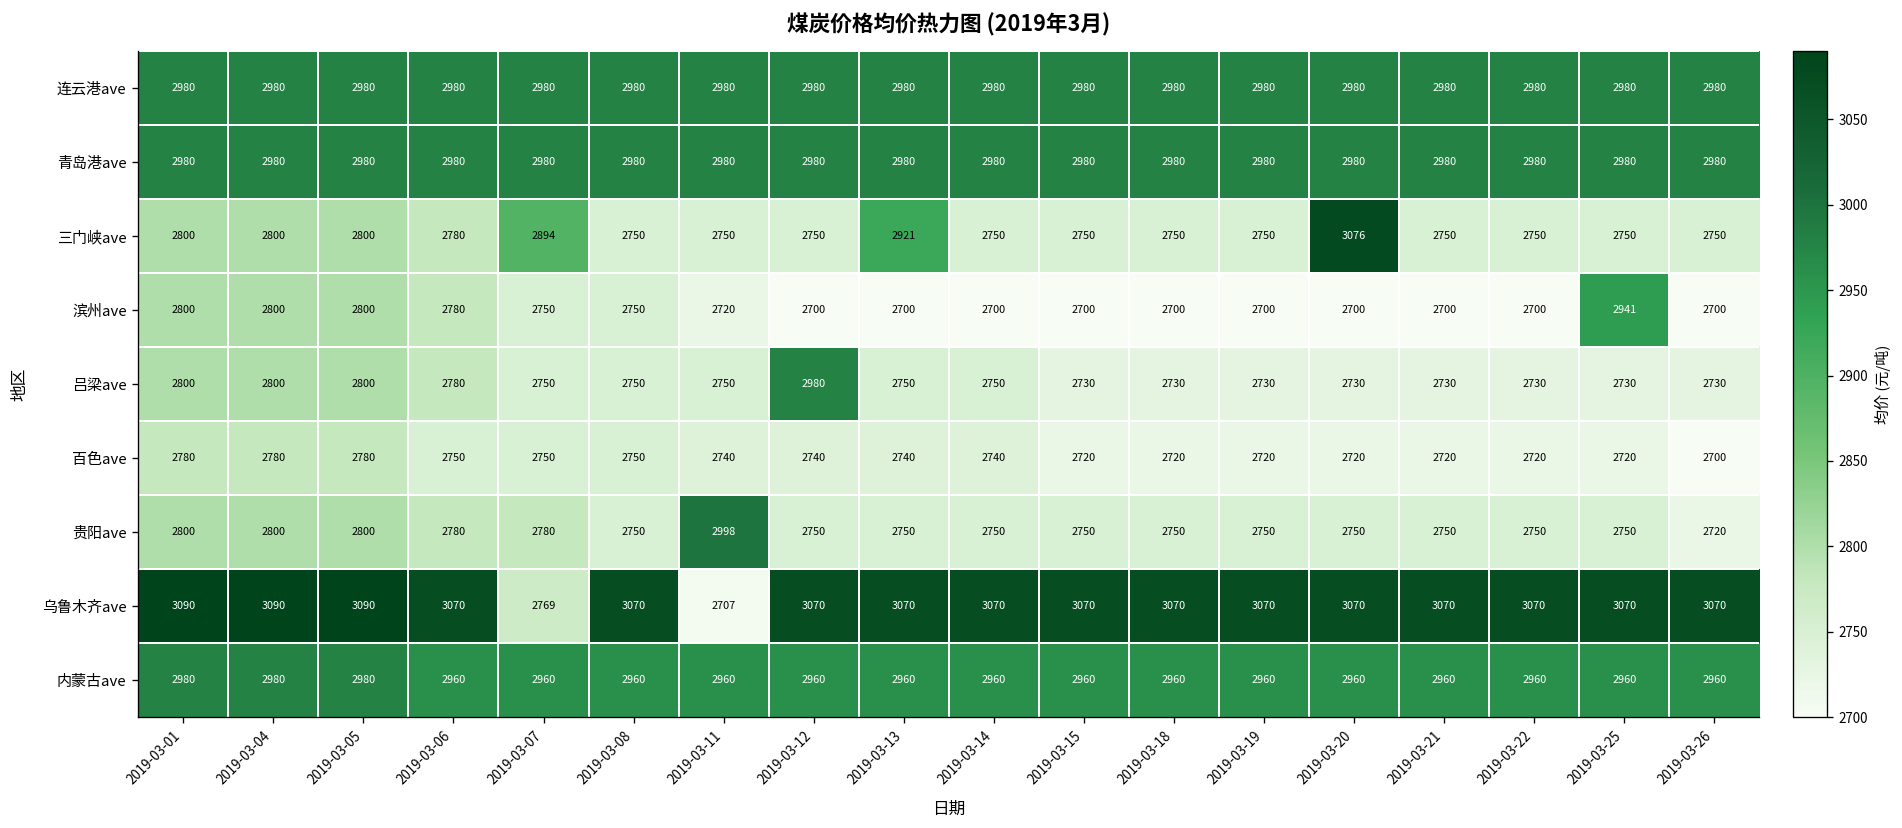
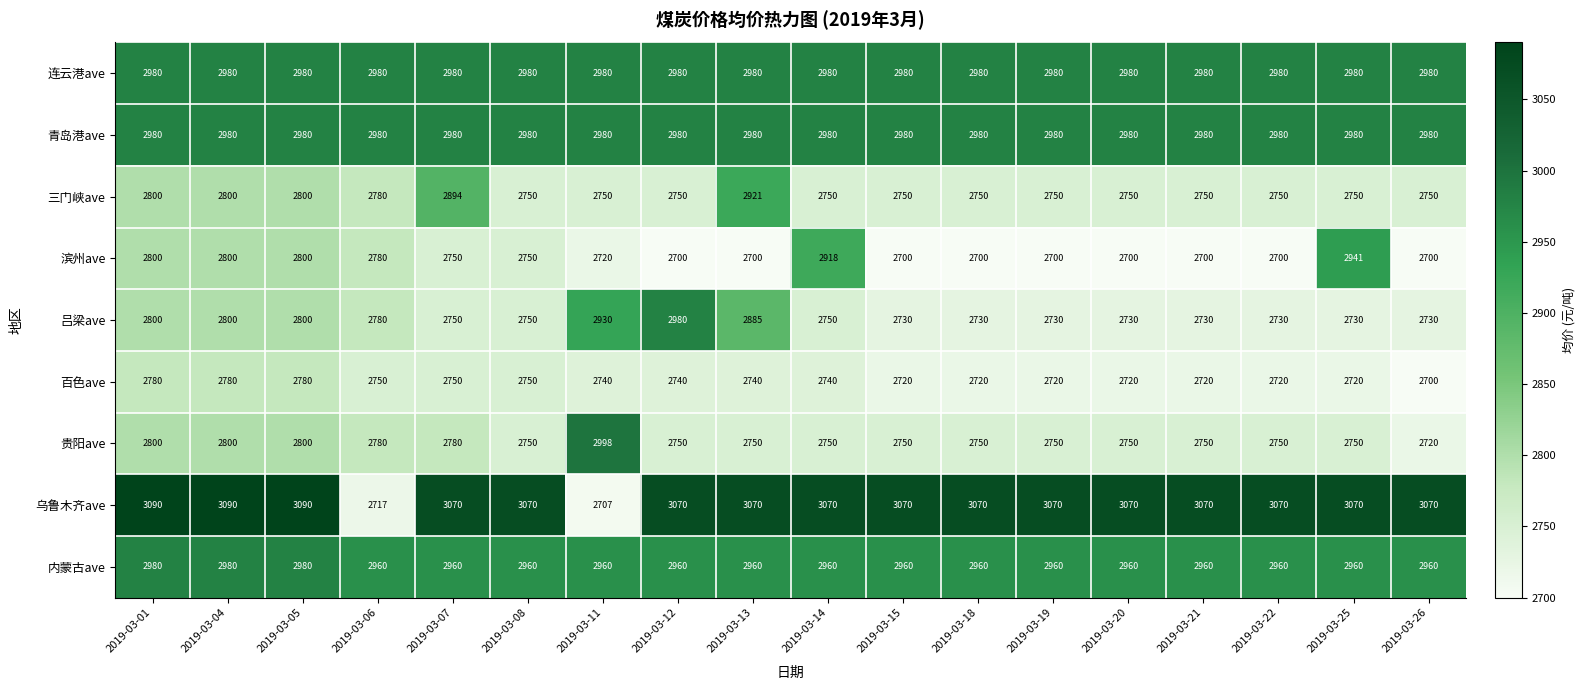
三门峡ave, 2019-03-20: 3076 -> 2750
滨州ave, 2019-03-14: 2700 -> 2918
吕梁ave, 2019-03-11: 2750 -> 2930
吕梁ave, 2019-03-13: 2750 -> 2885
乌鲁木齐ave, 2019-03-06: 3070 -> 2717
乌鲁木齐ave, 2019-03-07: 2769 -> 3070
